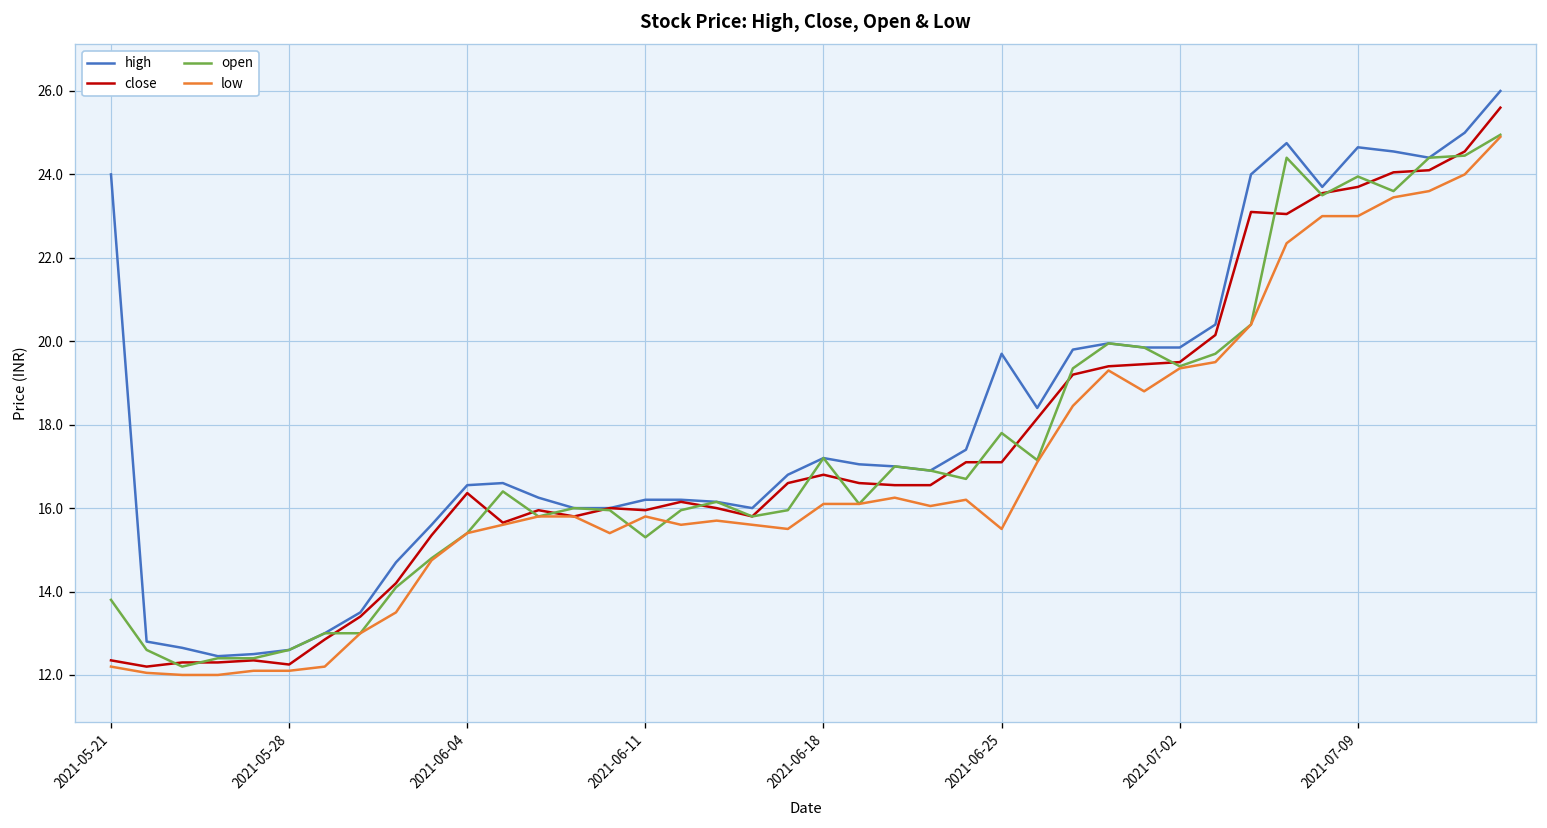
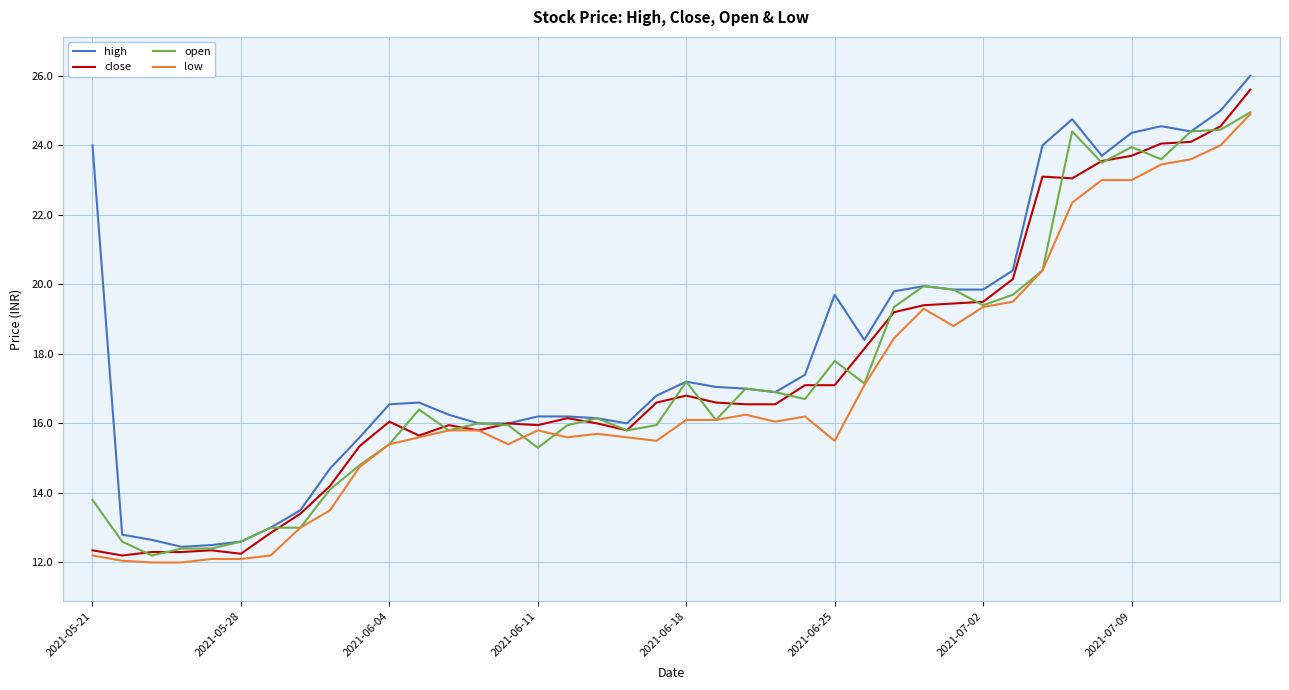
close, 2021-06-04: 16.4 -> 16.1
high, 2021-07-09: 24.7 -> 24.4
